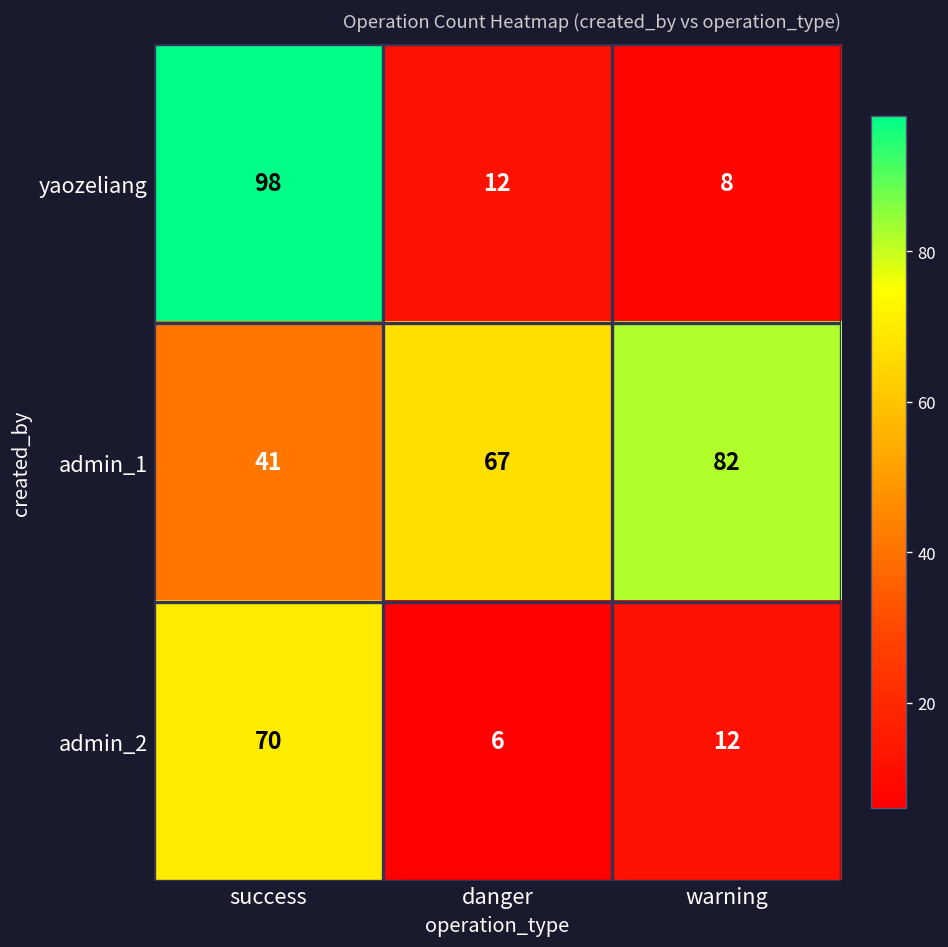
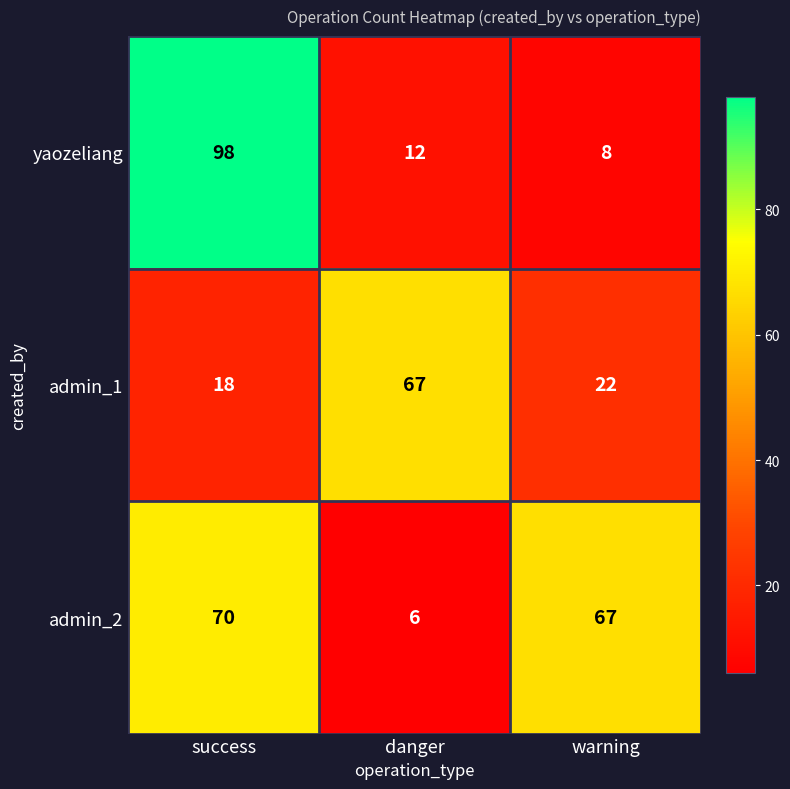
admin_1, success: 41 -> 18
admin_1, warning: 82 -> 22
admin_2, warning: 12 -> 67
